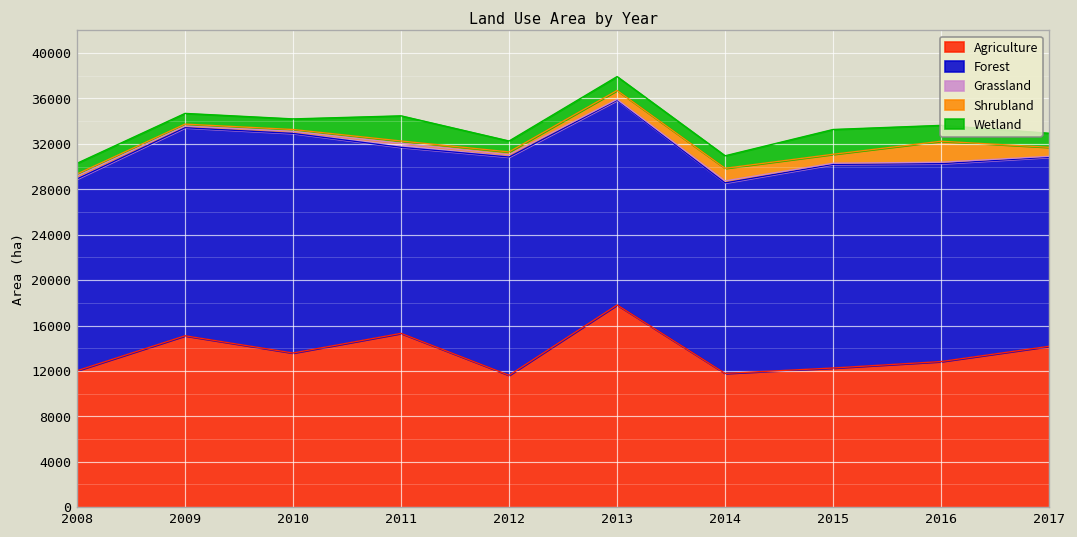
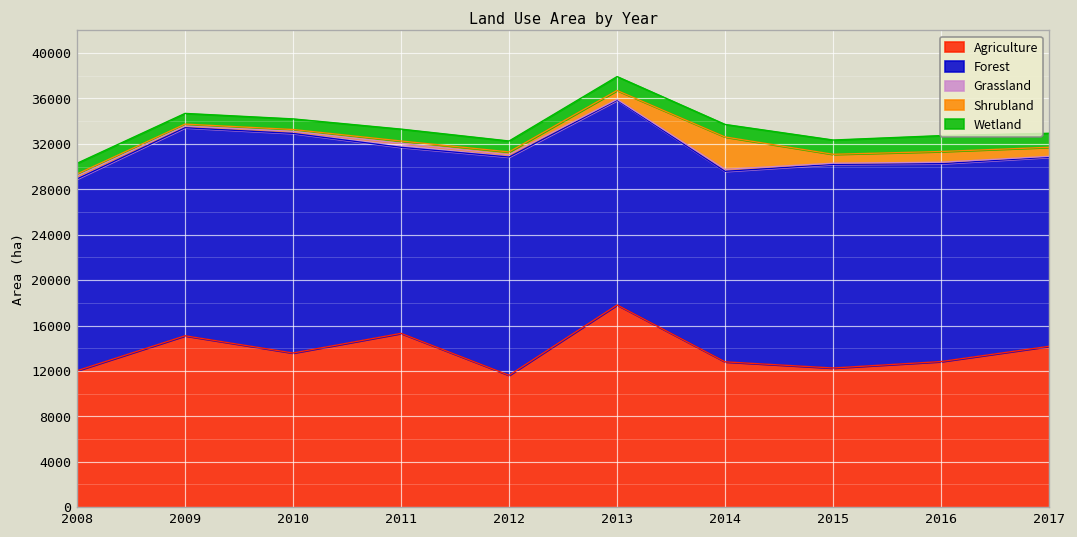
Wetland, 2011: 2000 -> 1000
Agriculture, 2014: 12000 -> 13000
Shrubland, 2014: 1000 -> 3000
Wetland, 2015: 2000 -> 1000
Shrubland, 2016: 2000 -> 1000
